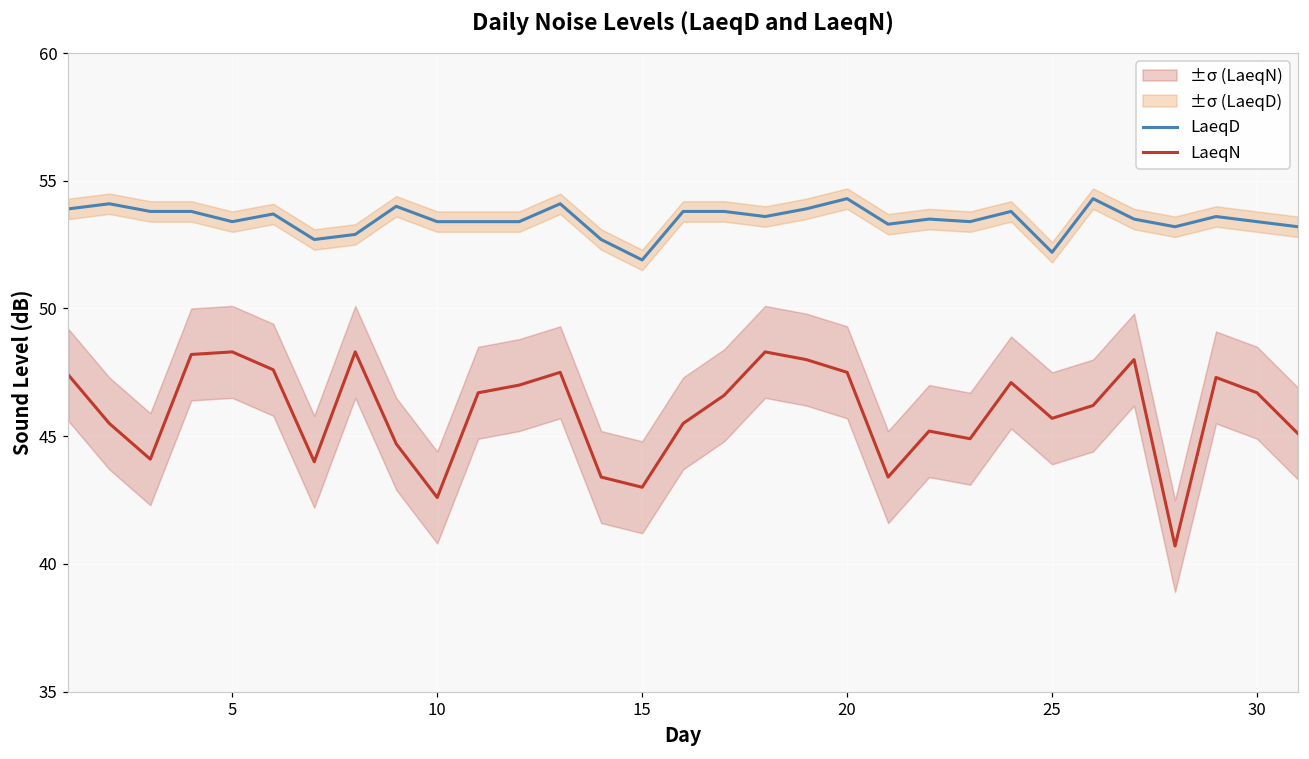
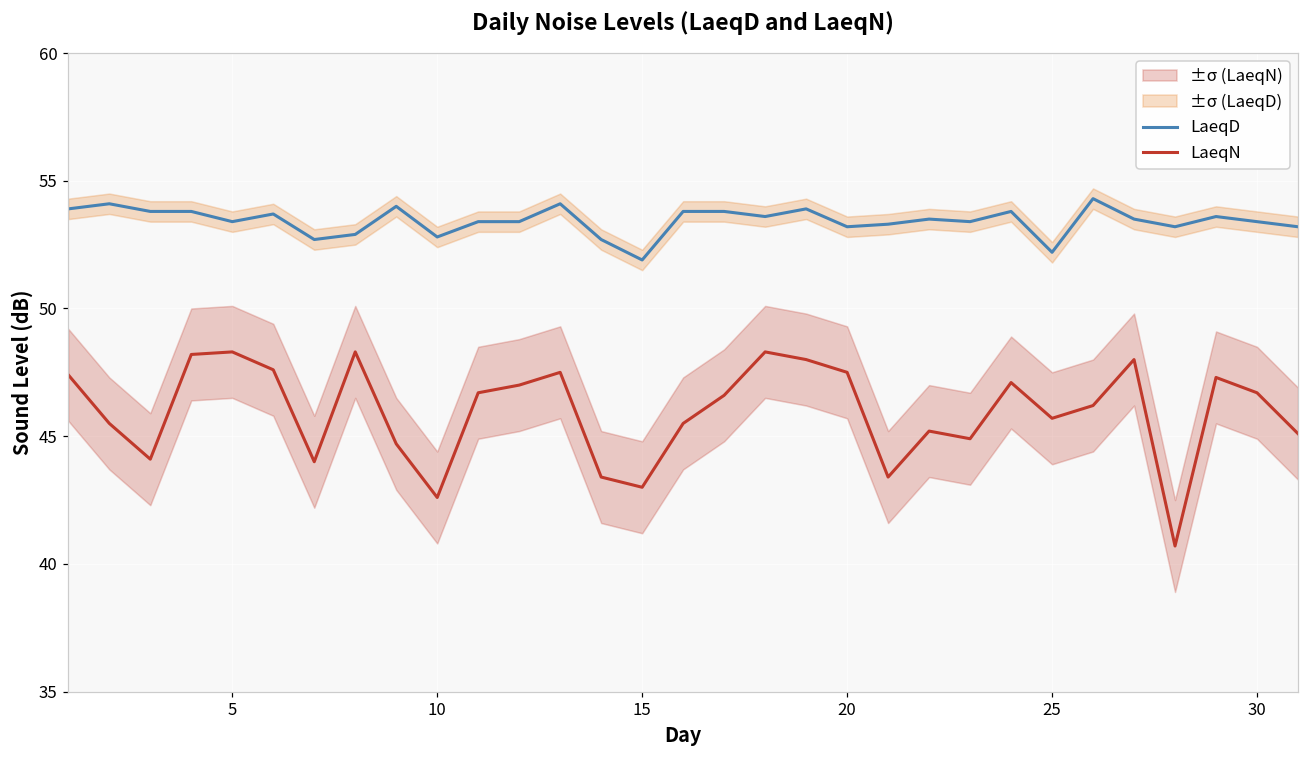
LaeqD, 10: 53.4 -> 52.8
LaeqD, 20: 54.3 -> 53.2
